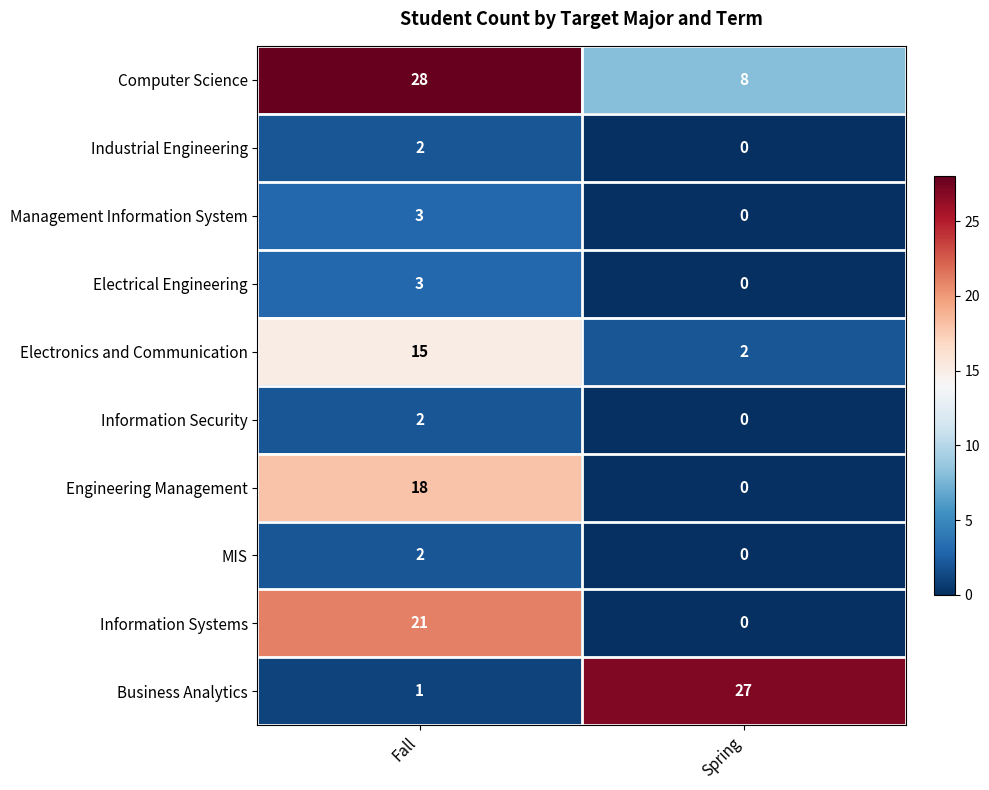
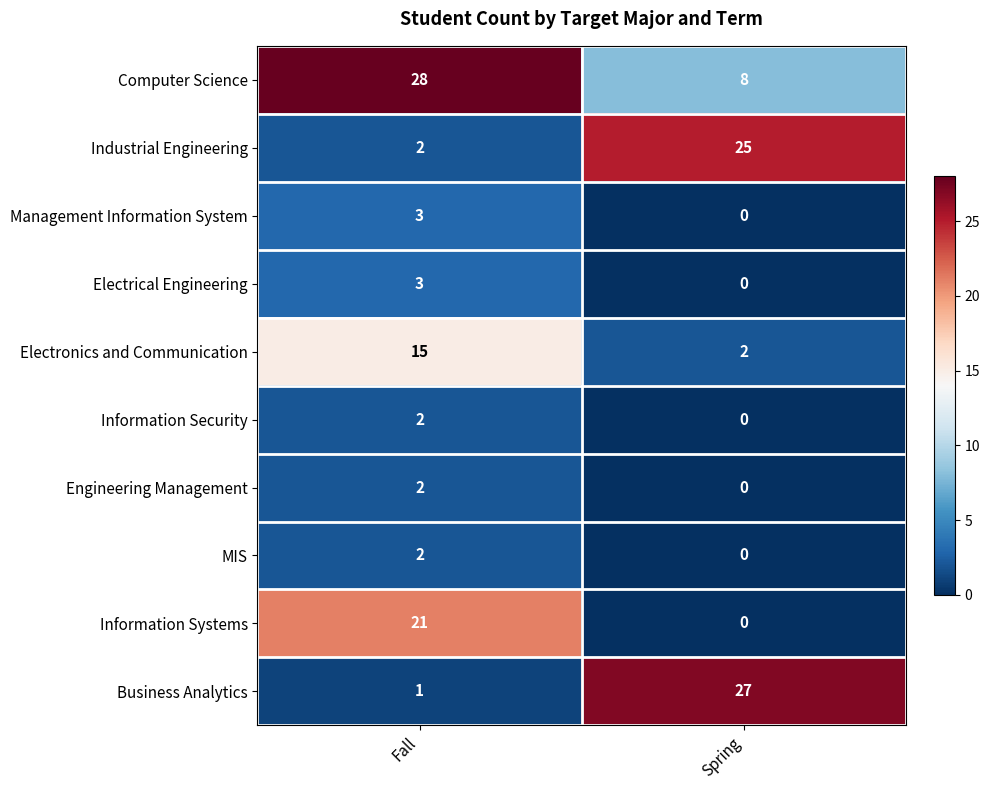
Industrial Engineering, Spring: 0 -> 25
Engineering Management, Fall: 18 -> 2
